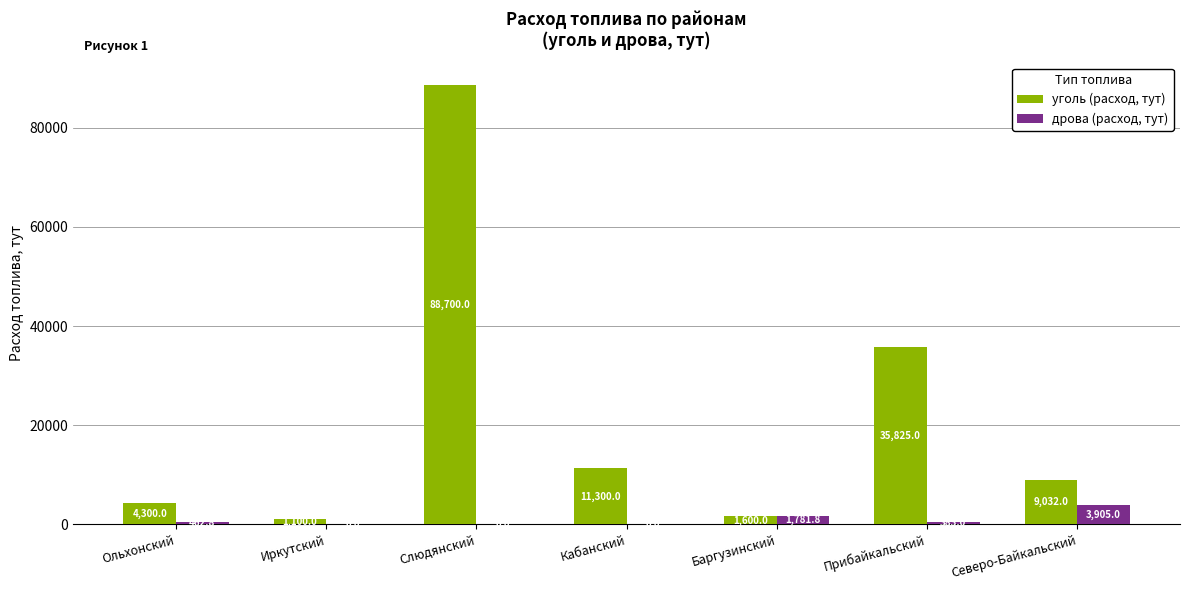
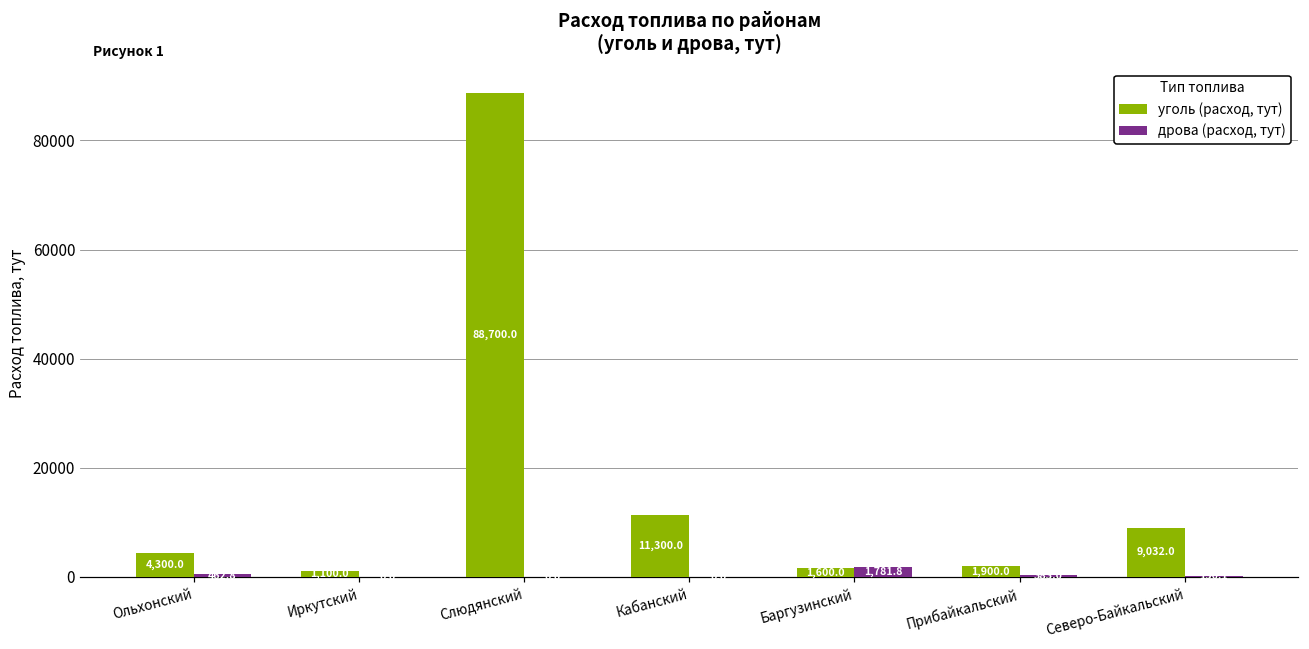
уголь (расход, тут), Прибайкальский: 35,825.0 -> 1,900.0
дрова (расход, тут), Северо-Байкальский: 4000 -> 0
